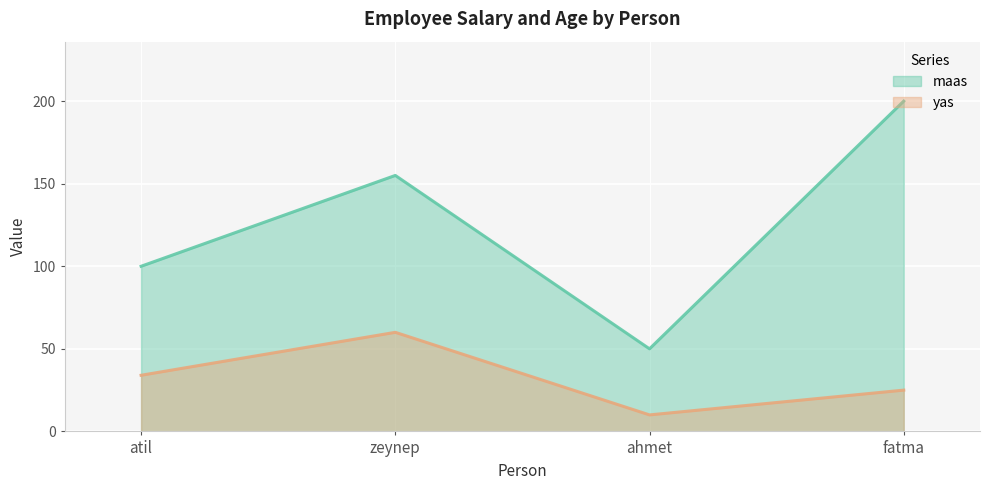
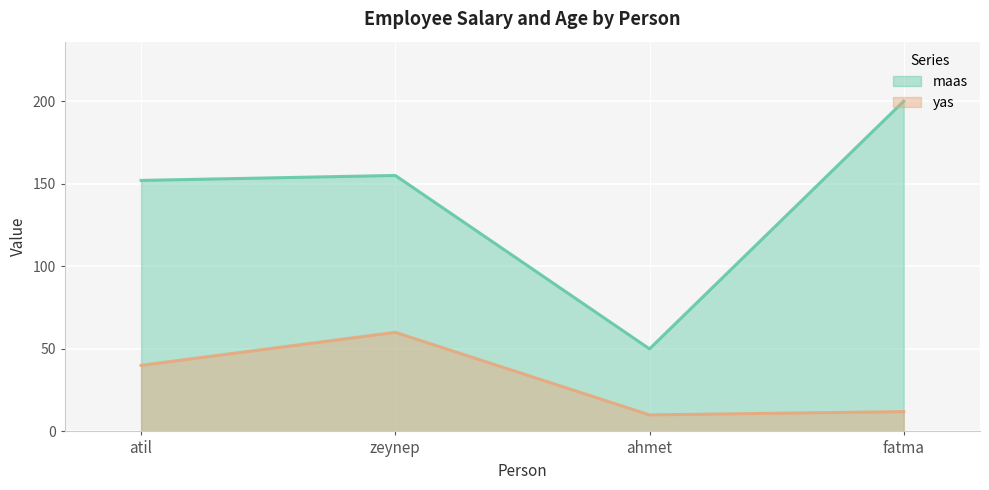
maas, atil: 100 -> 152
yas, atil: 34 -> 40
yas, fatma: 25 -> 12
